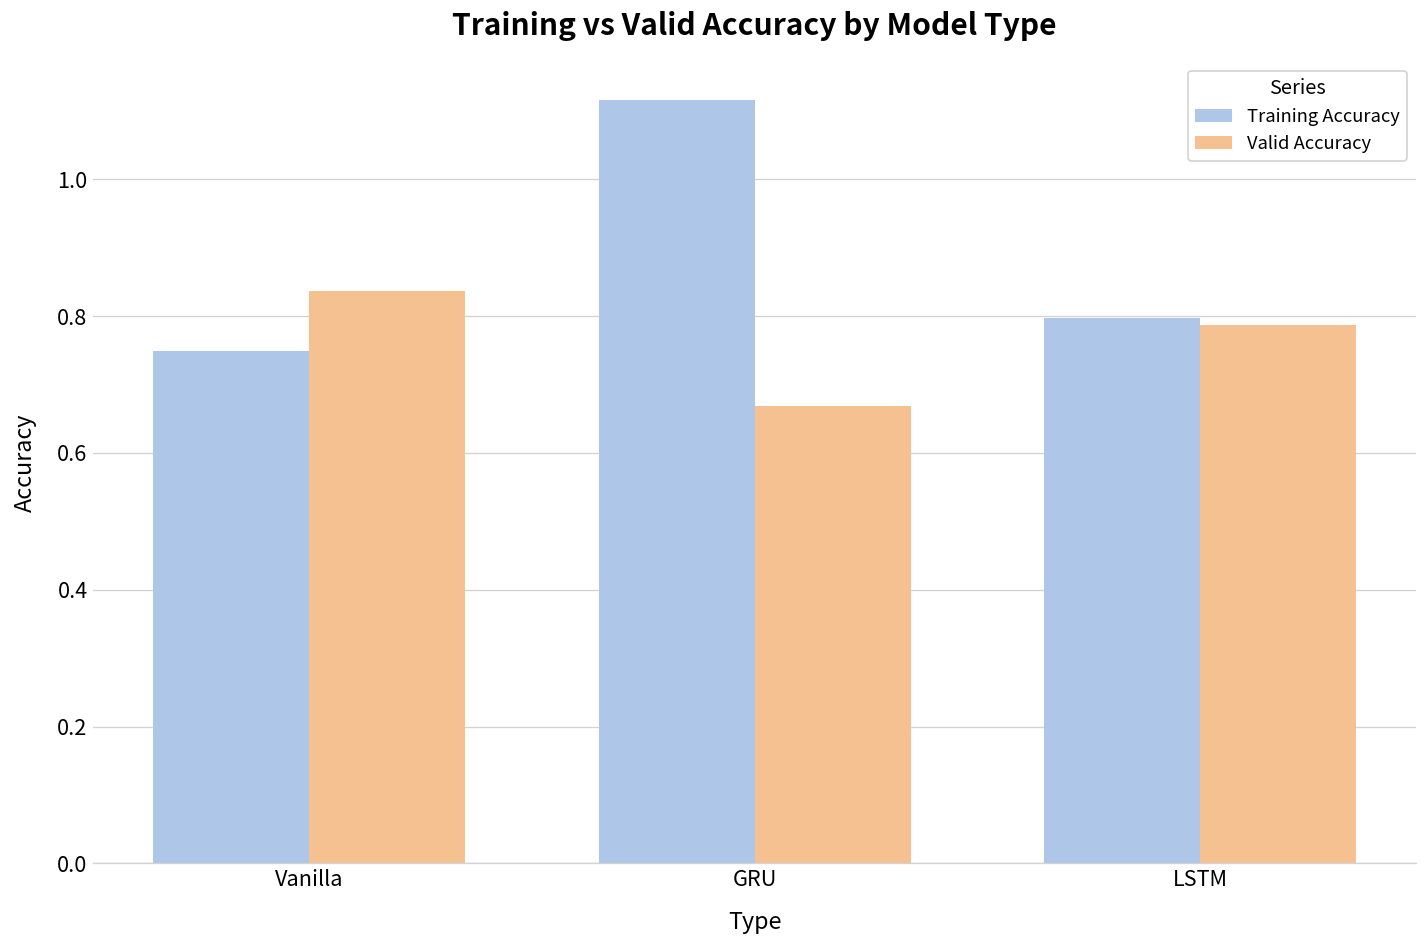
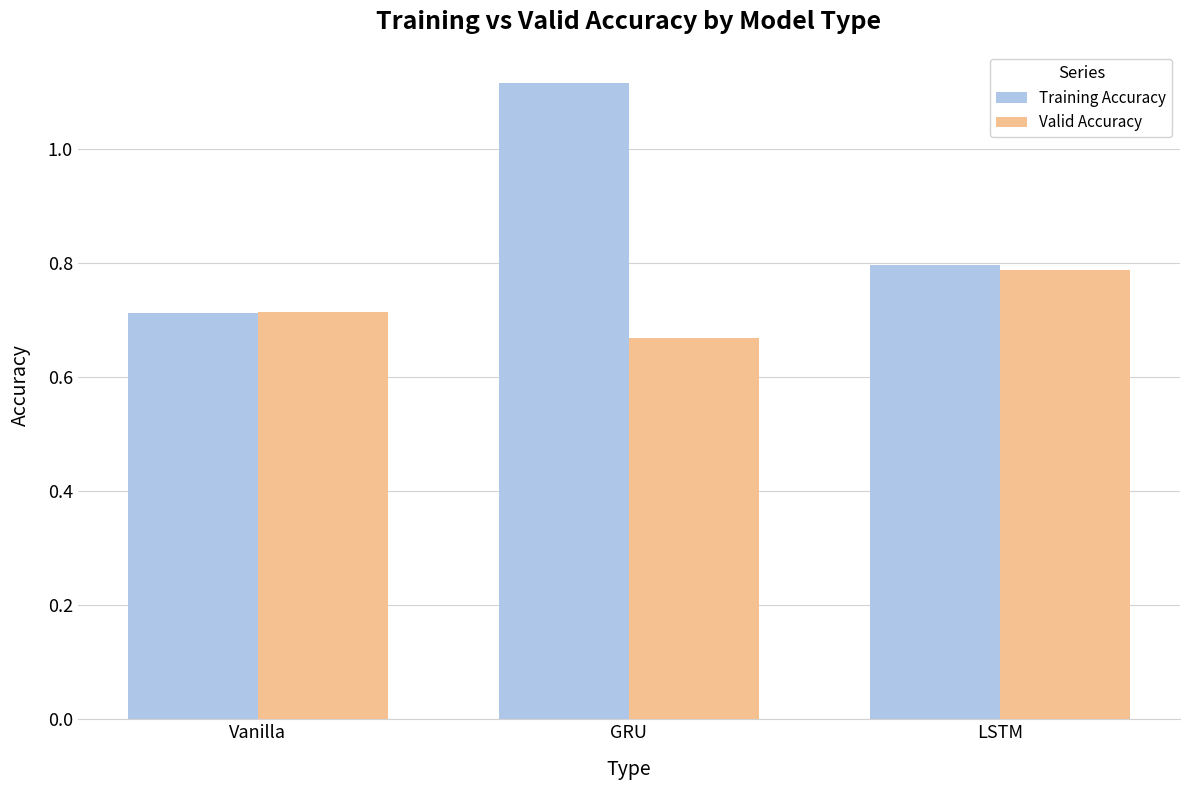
Training Accuracy, Vanilla: 0.75 -> 0.71
Valid Accuracy, Vanilla: 0.84 -> 0.71
